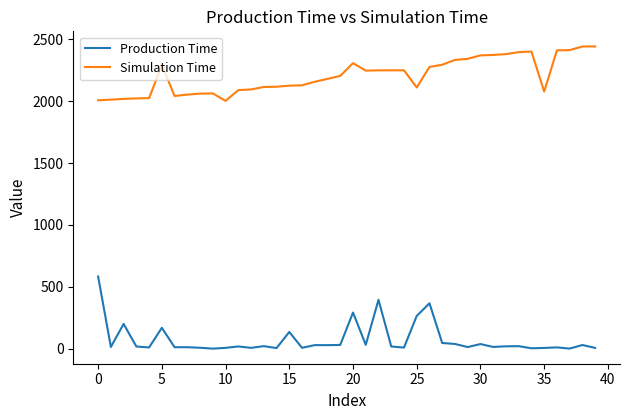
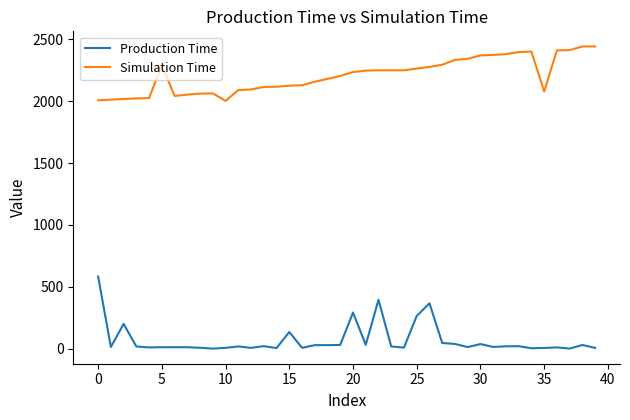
Production Time, 5: 170 -> 10
Simulation Time, 20: 2310 -> 2230
Simulation Time, 25: 2110 -> 2260
